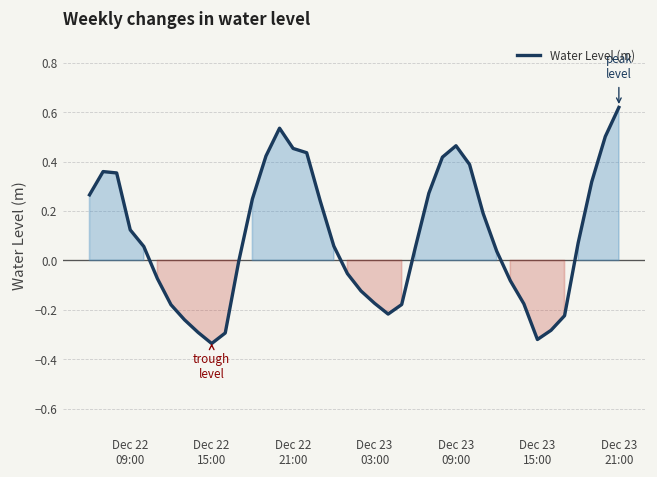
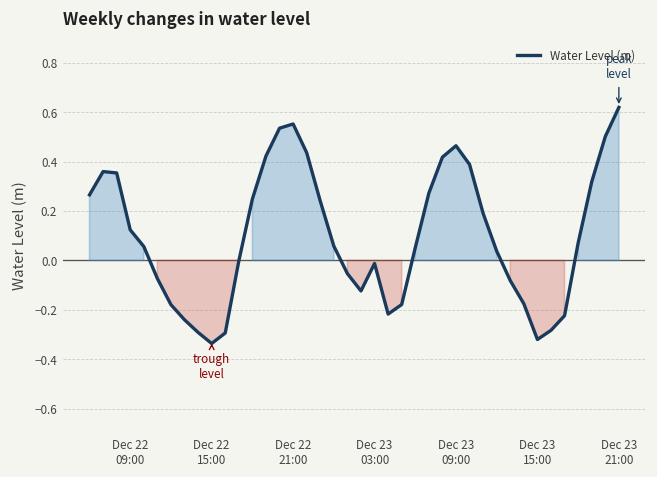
Dec 22 21:00: 0.45 -> 0.55
Dec 23 03:00: -0.17 -> -0.01
